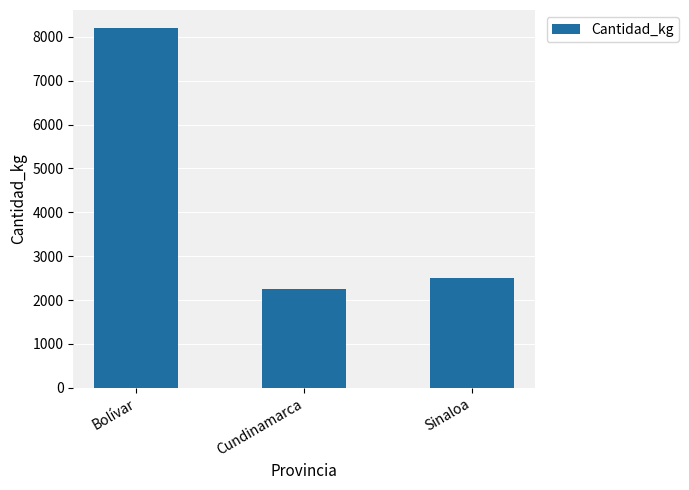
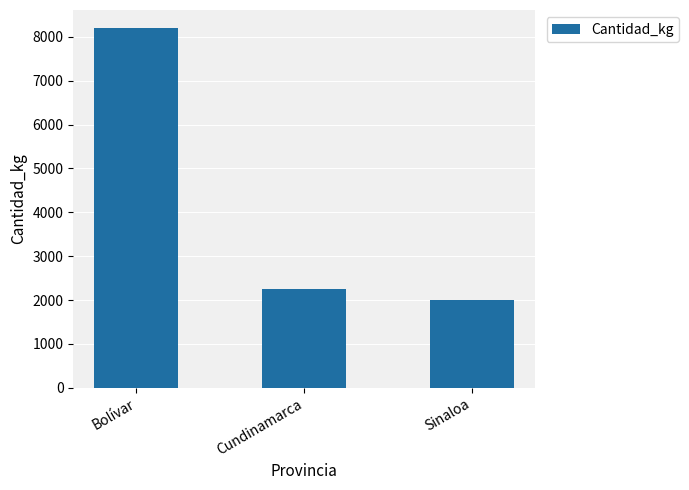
Sinaloa: 2500 -> 2000
